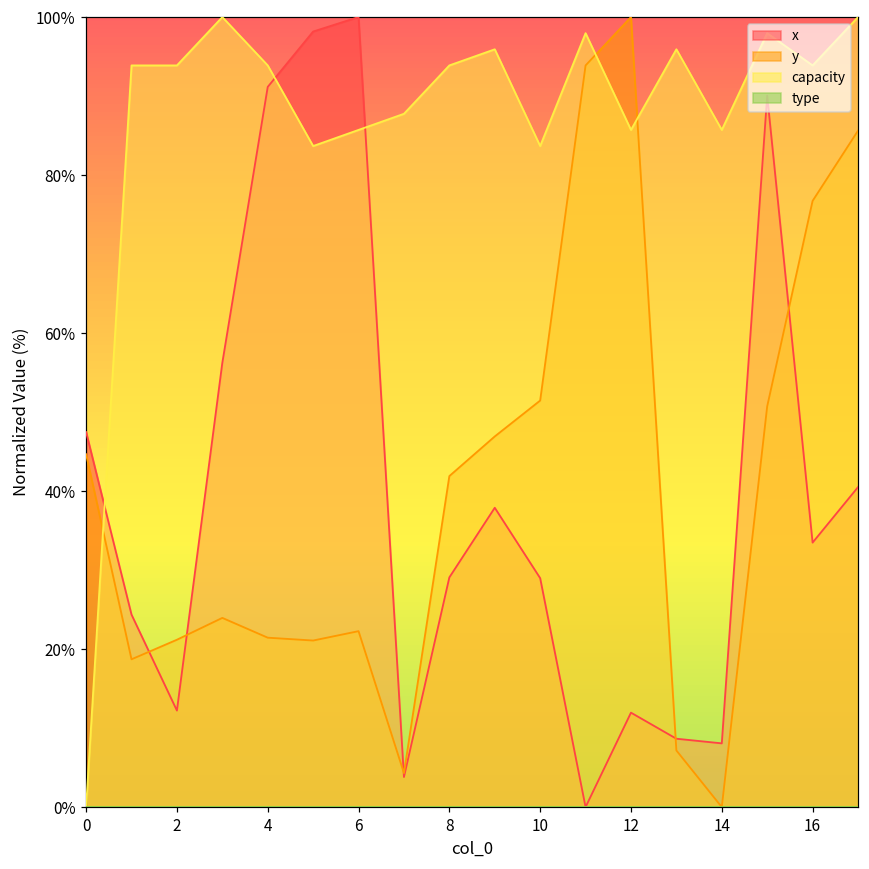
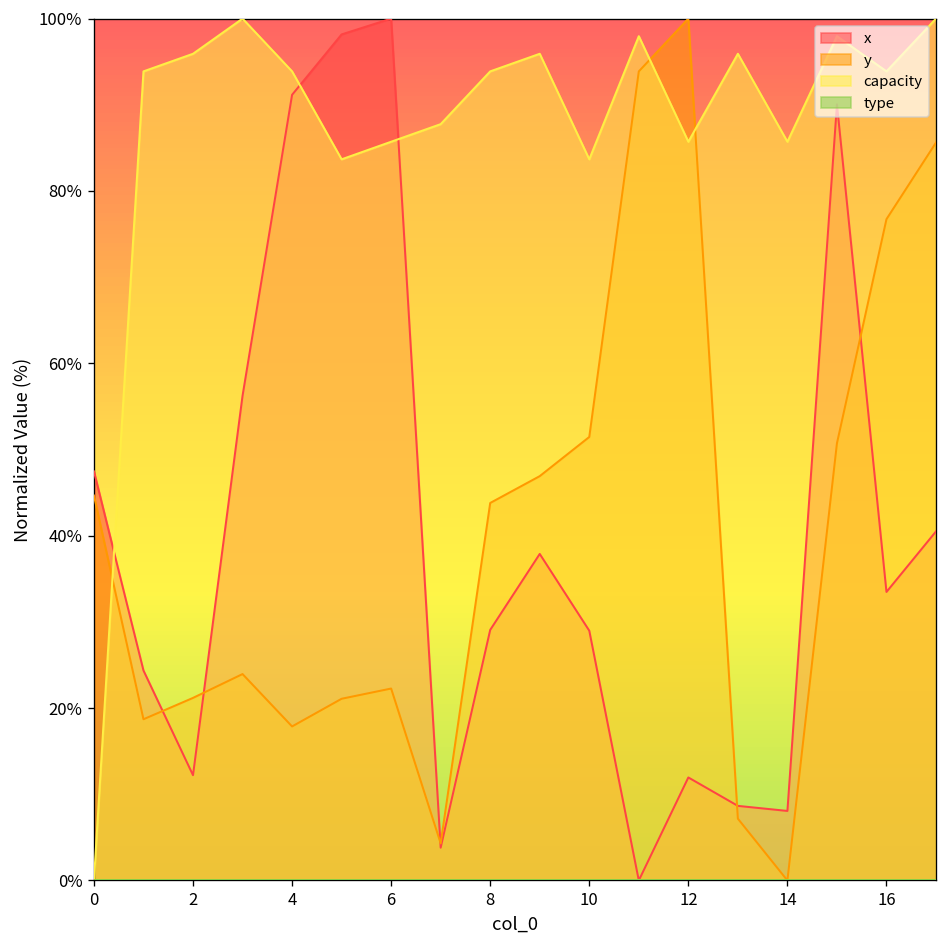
capacity, 2: 94% -> 96%
y, 4: 21% -> 18%
y, 8: 42% -> 44%
